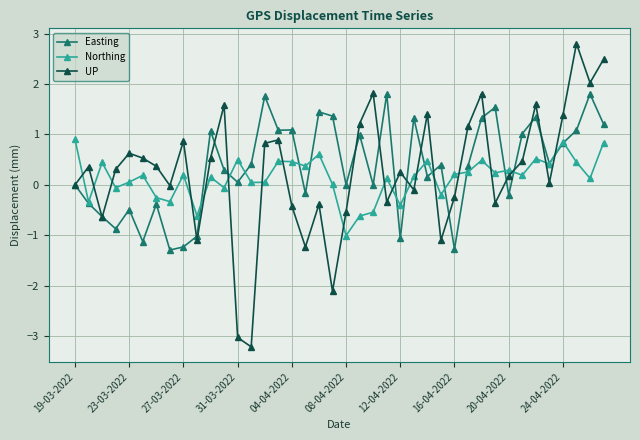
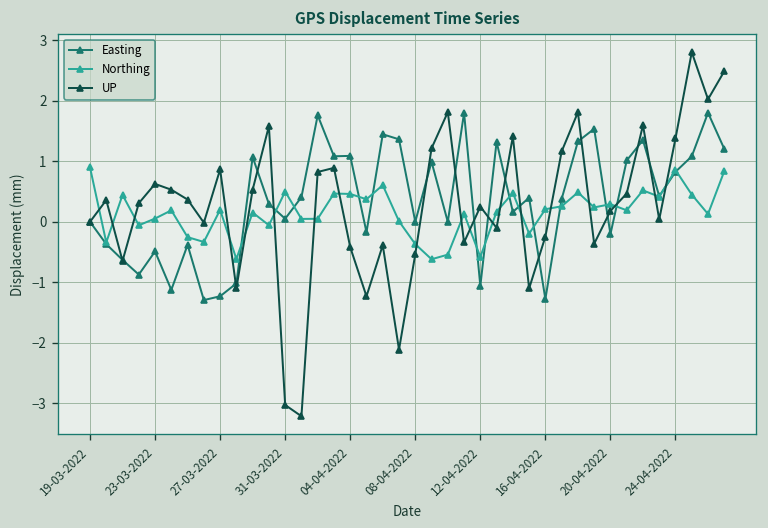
Northing, 08-04-2022: -1.0 -> -0.4
Northing, 12-04-2022: -0.4 -> -0.6
